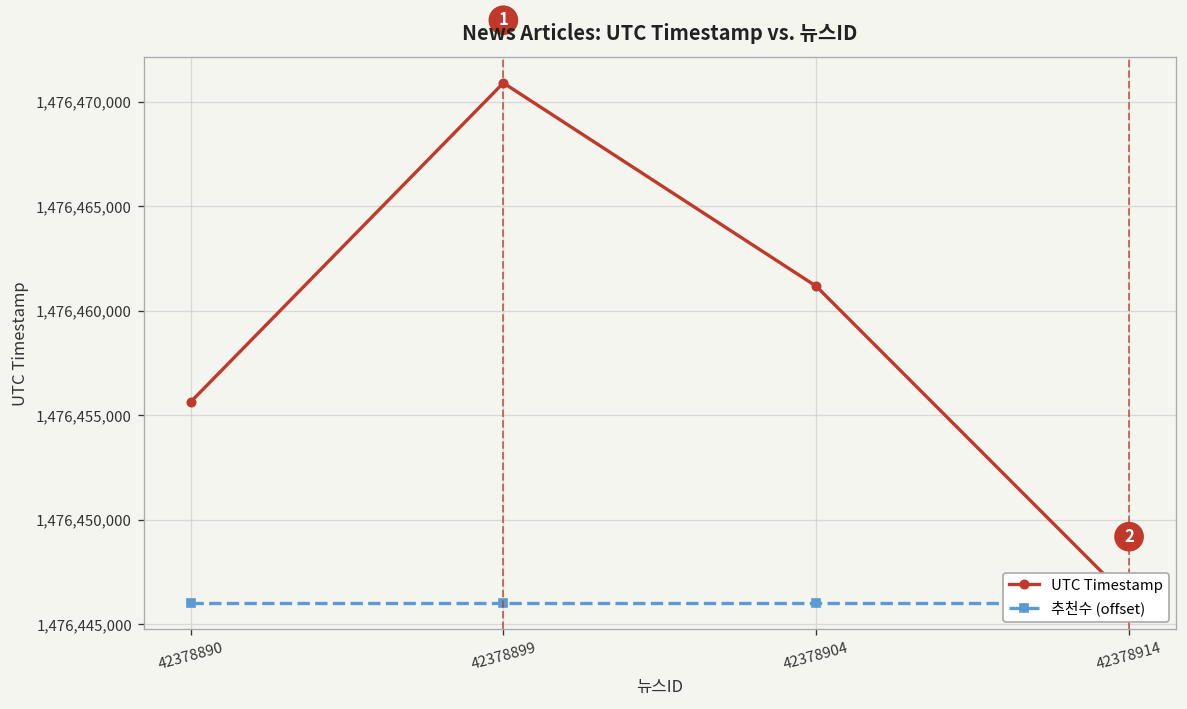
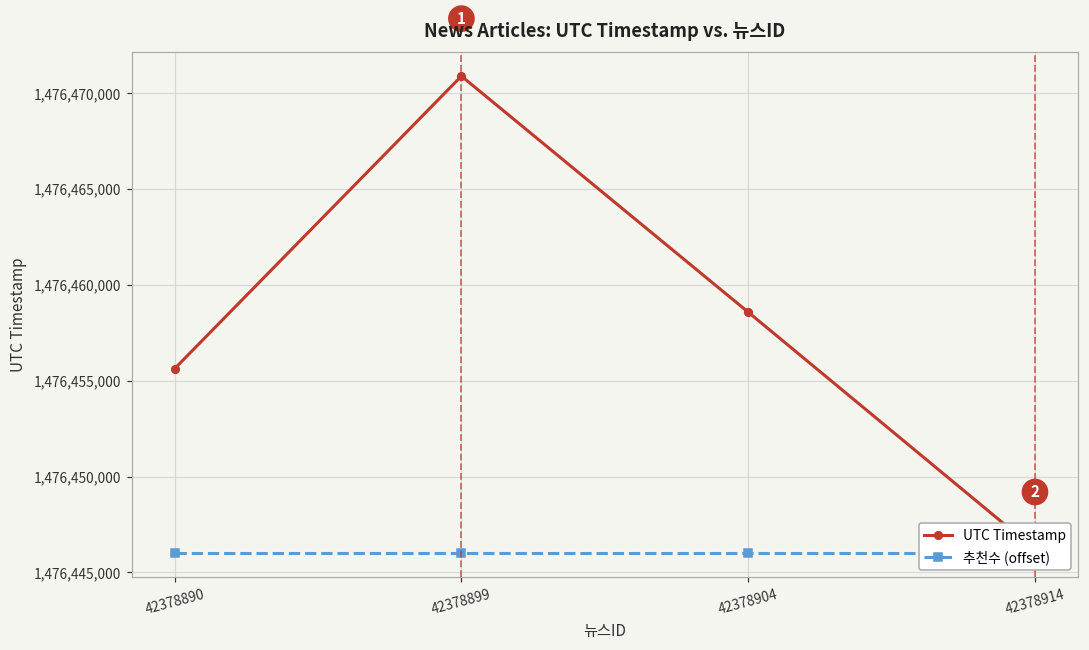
UTC Timestamp, 42378904: 1,476,461,200 -> 1,476,458,600
